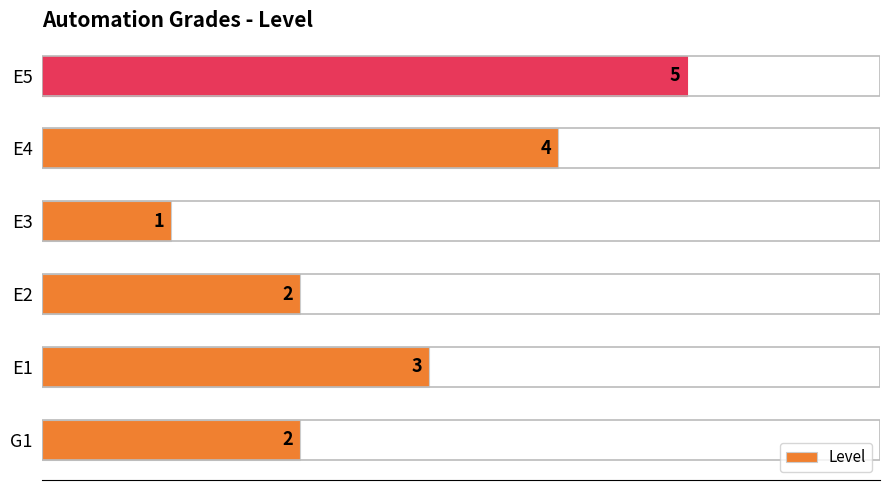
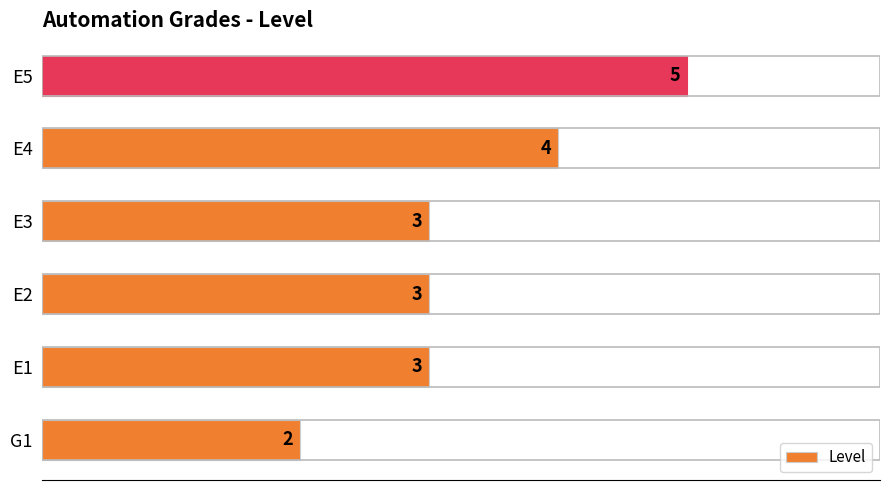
E3: 1 -> 3
E2: 2 -> 3
